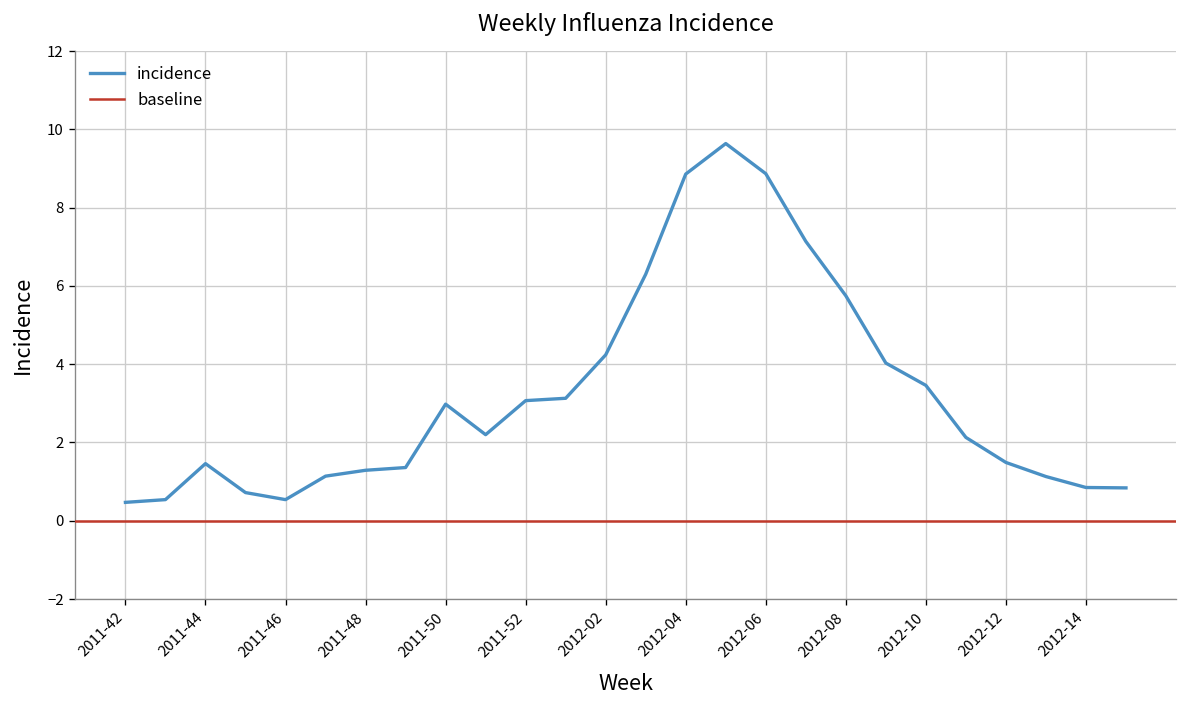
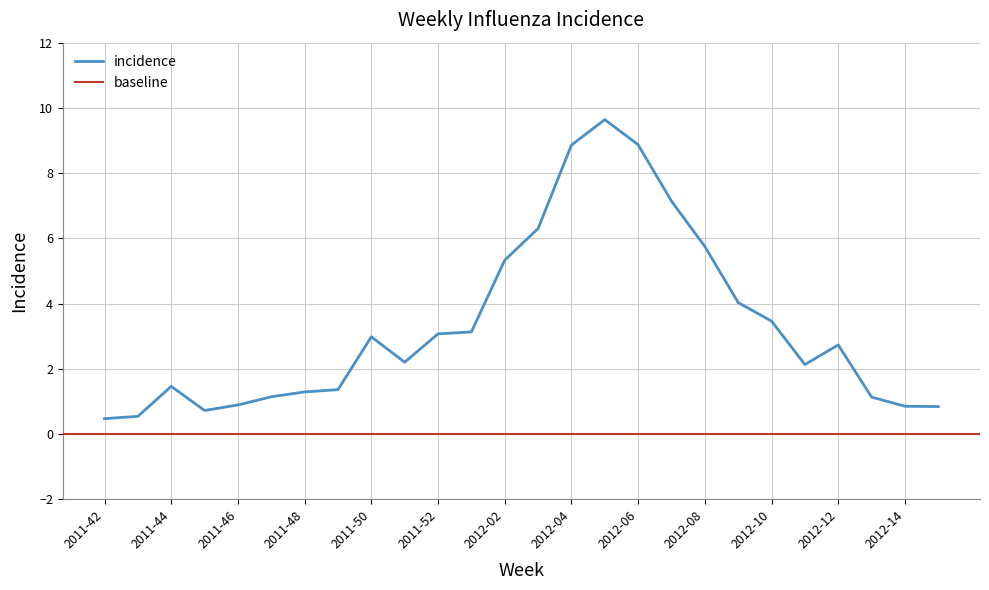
2011-46: 0.5 -> 0.9
2012-02: 4.2 -> 5.3
2012-12: 1.5 -> 2.7
